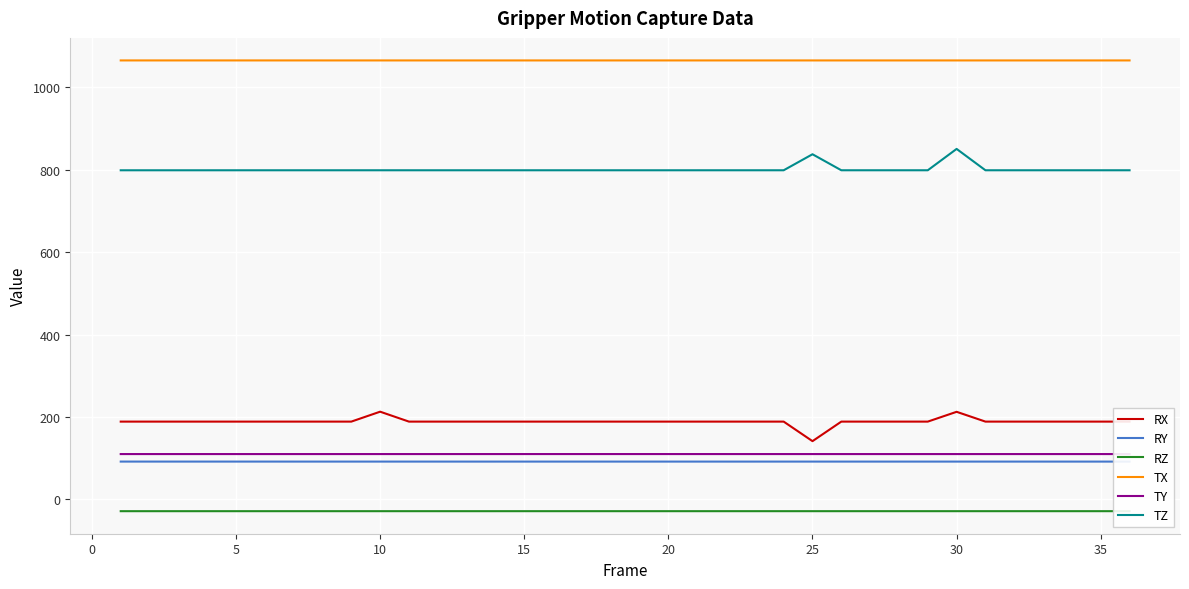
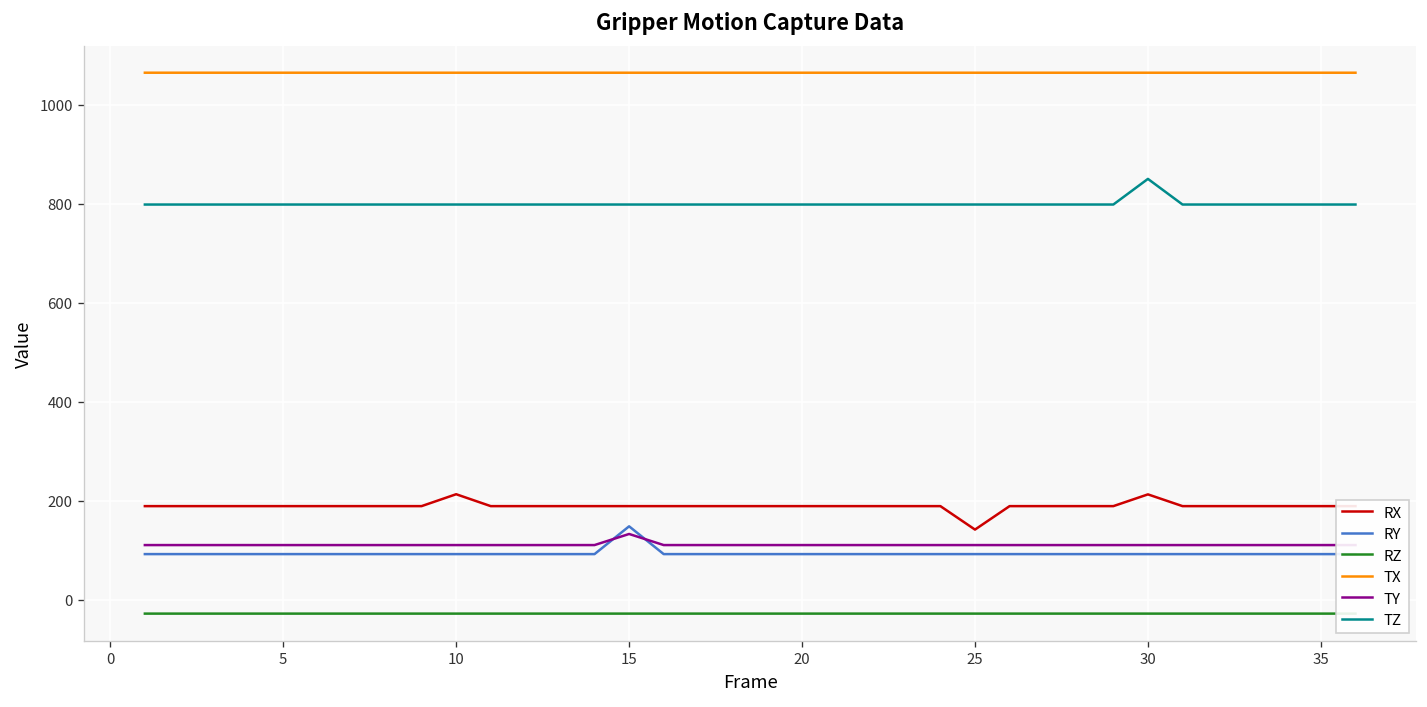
RY, 15: 90 -> 150
TY, 15: 110 -> 130
TZ, 25: 840 -> 800
